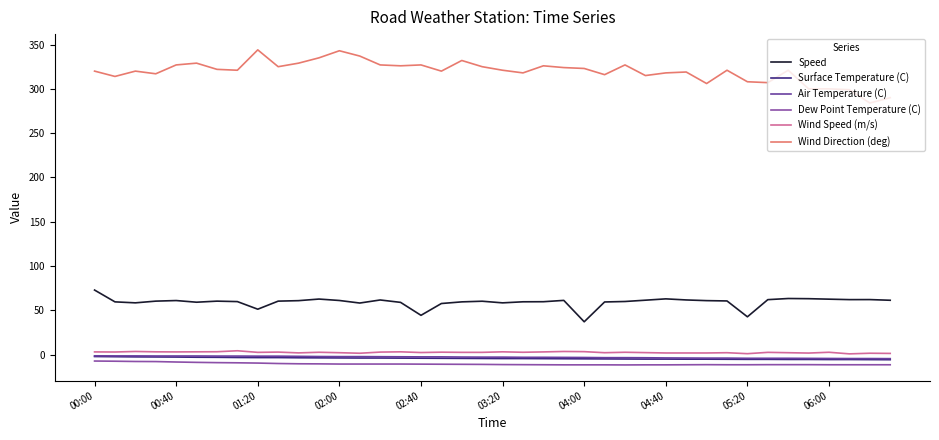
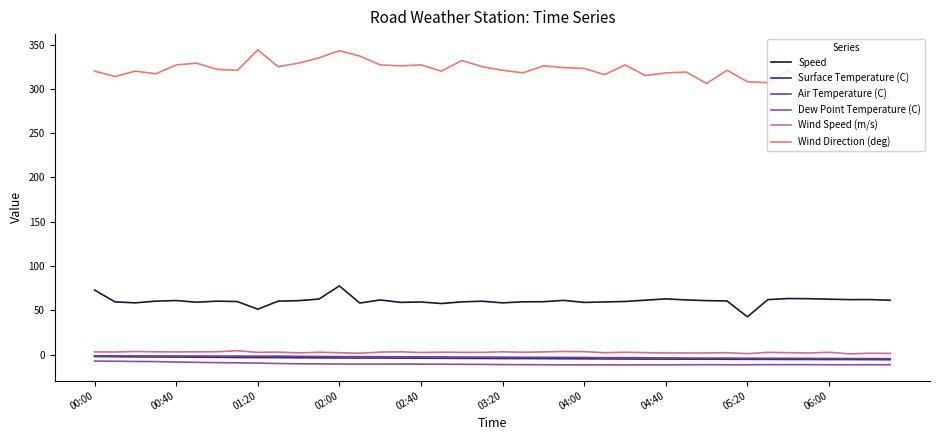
Speed, 02:00: 60 -> 80
Speed, 02:40: 40 -> 60
Speed, 04:00: 40 -> 60
